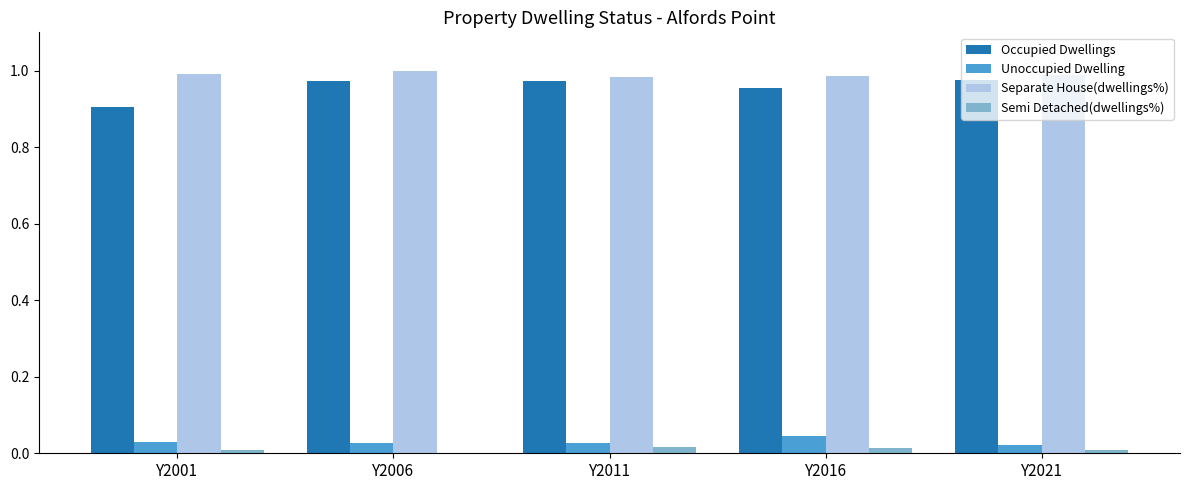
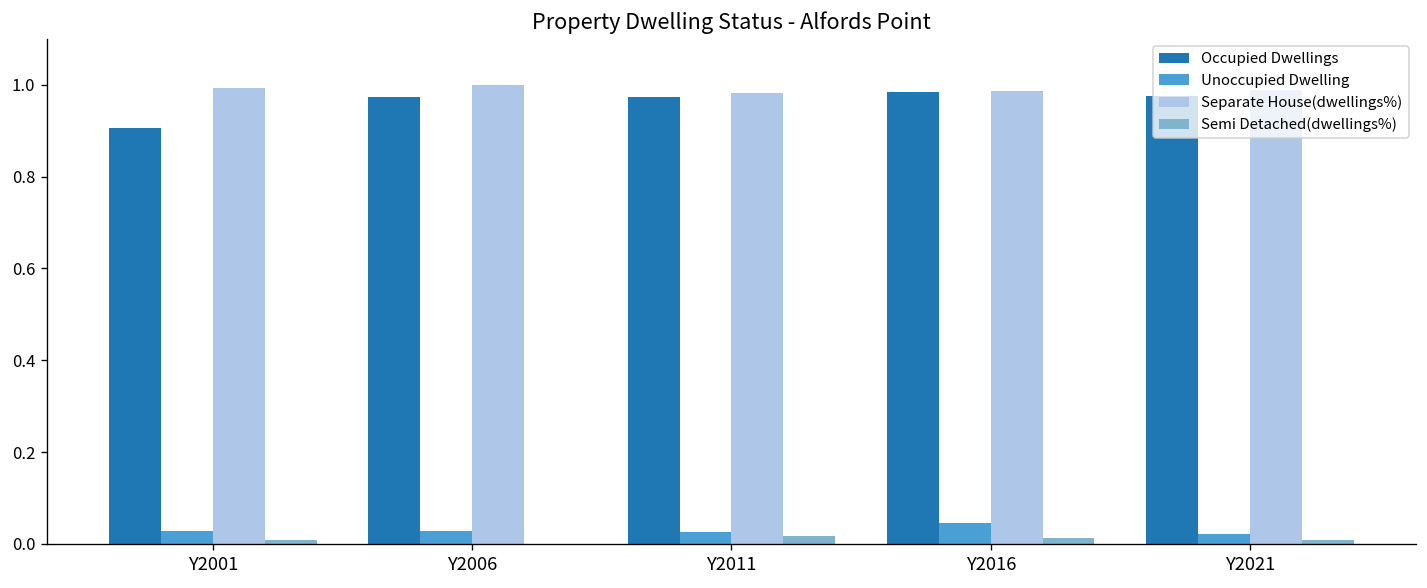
Occupied Dwellings, Y2016: 0.95 -> 0.98
